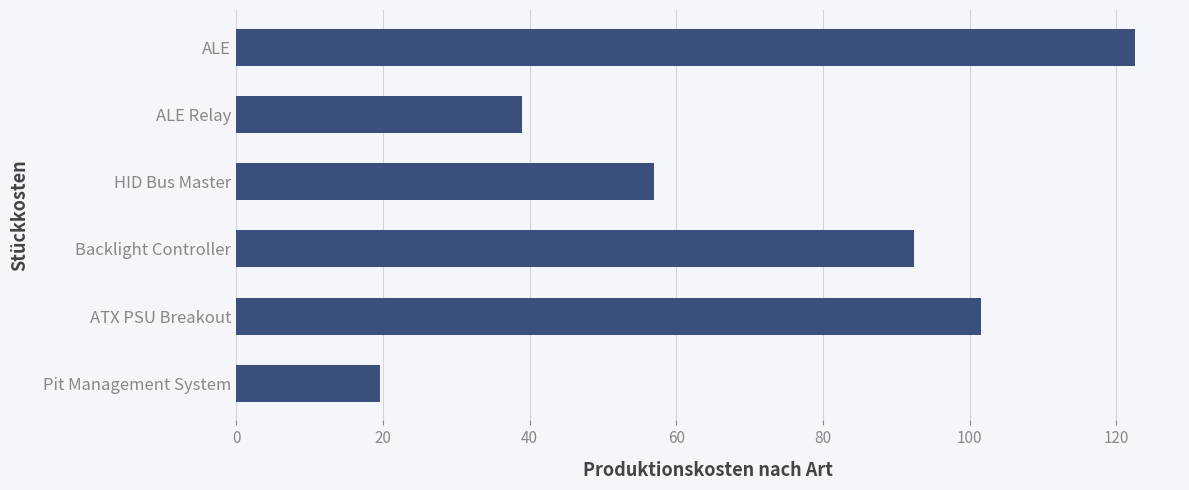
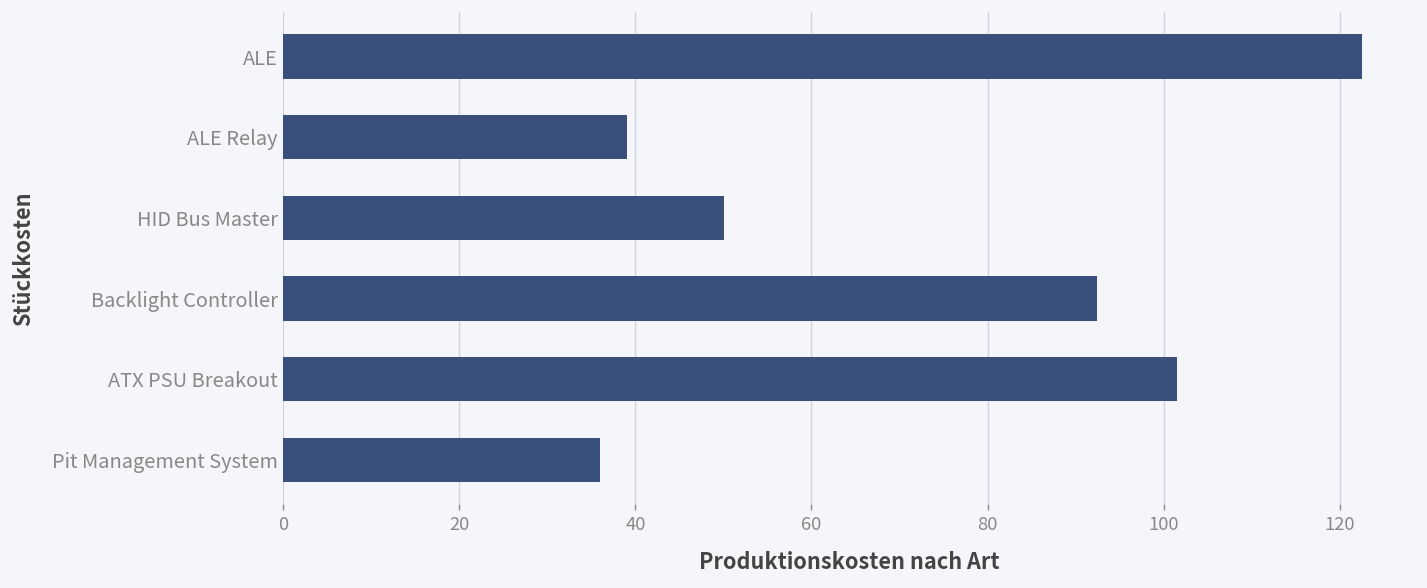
HID Bus Master: 57 -> 50
Pit Management System: 20 -> 36
